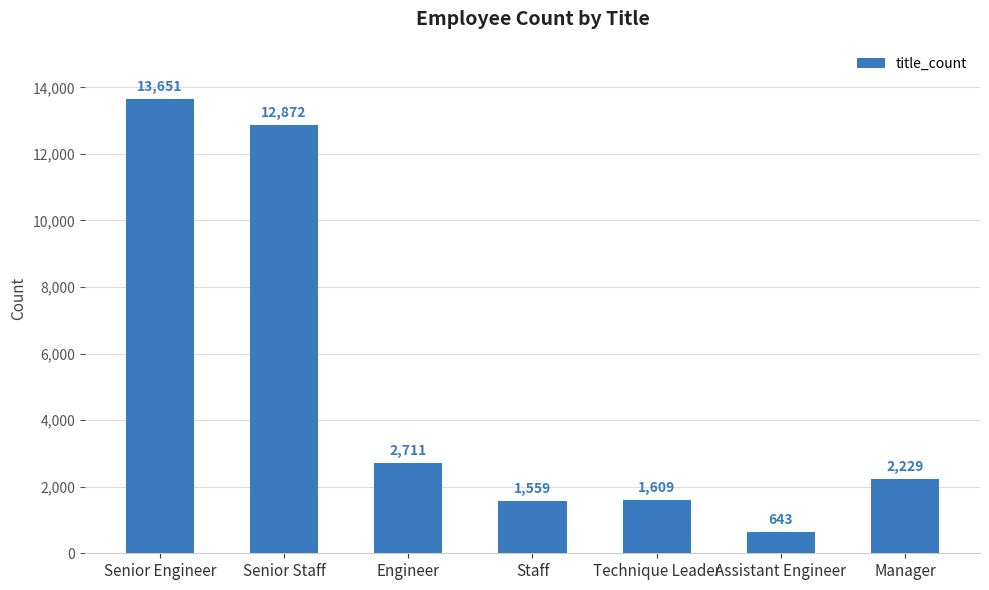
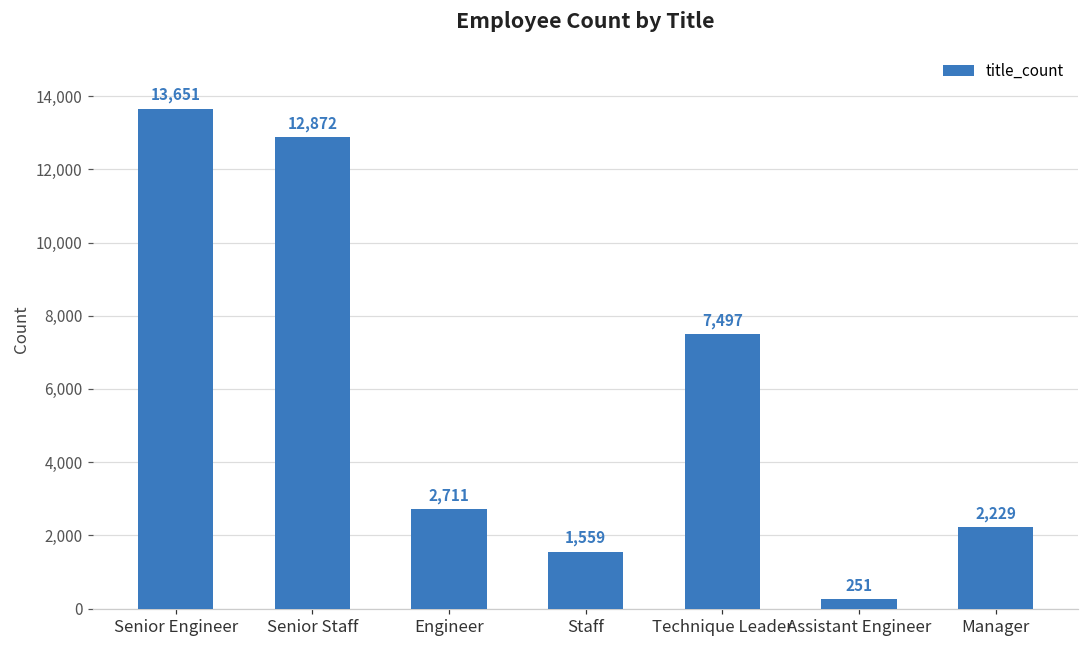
Technique Leader: 1,609 -> 7,497
Assistant Engineer: 643 -> 251
